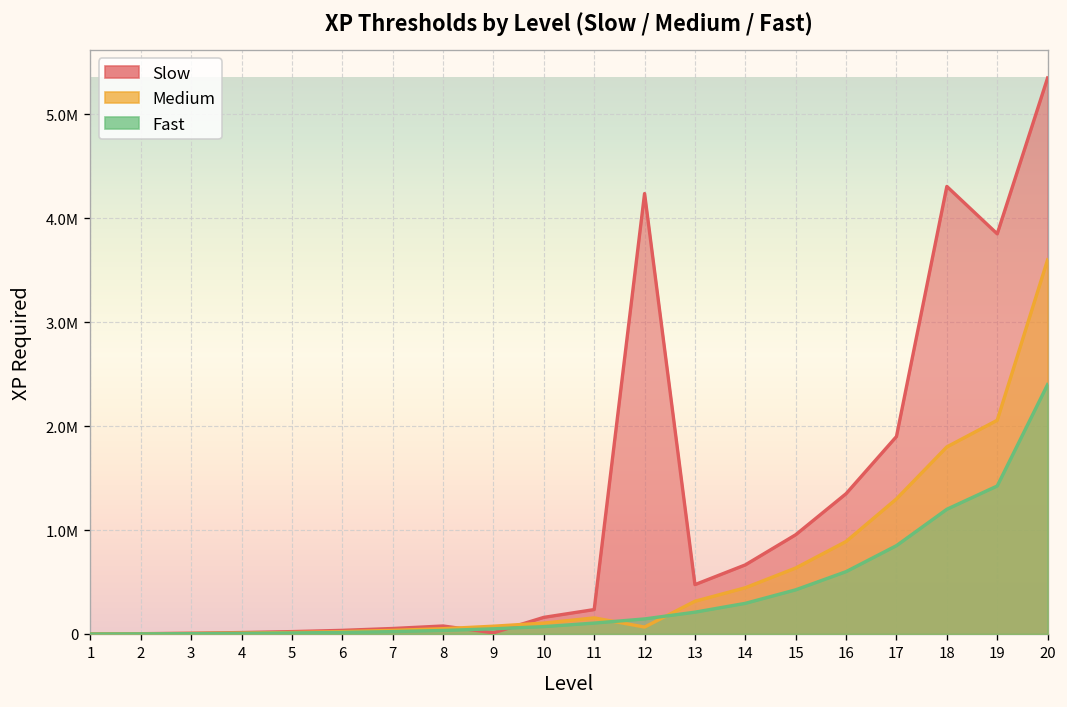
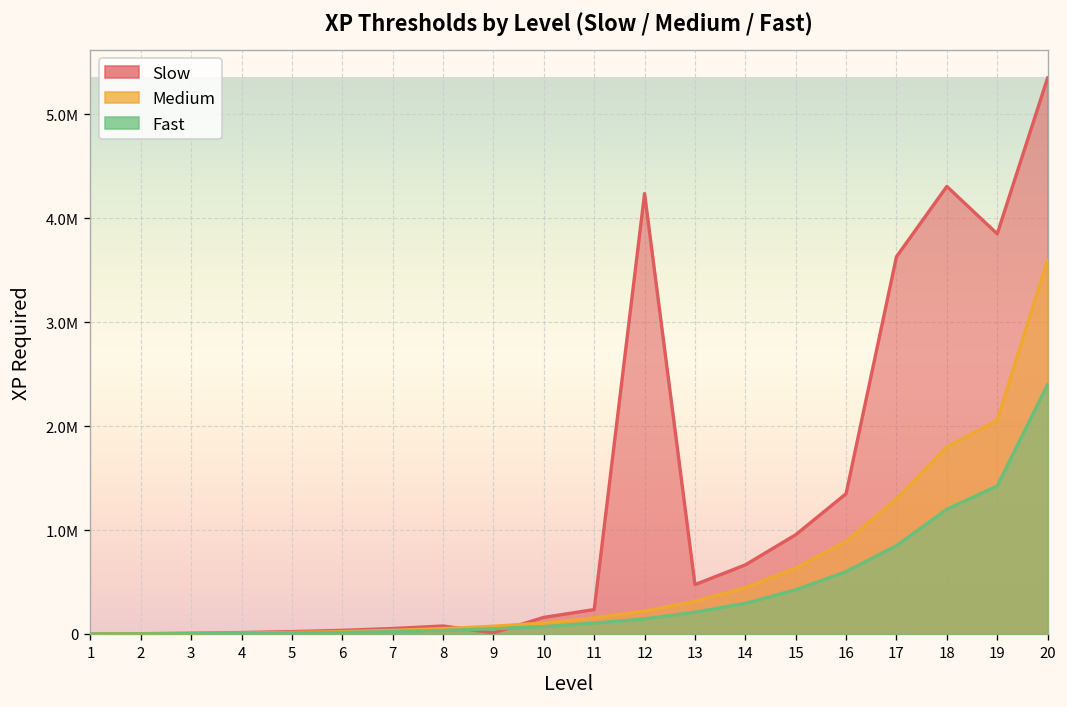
Medium, 12: 100000 -> 200000
Slow, 17: 1900000 -> 3600000
